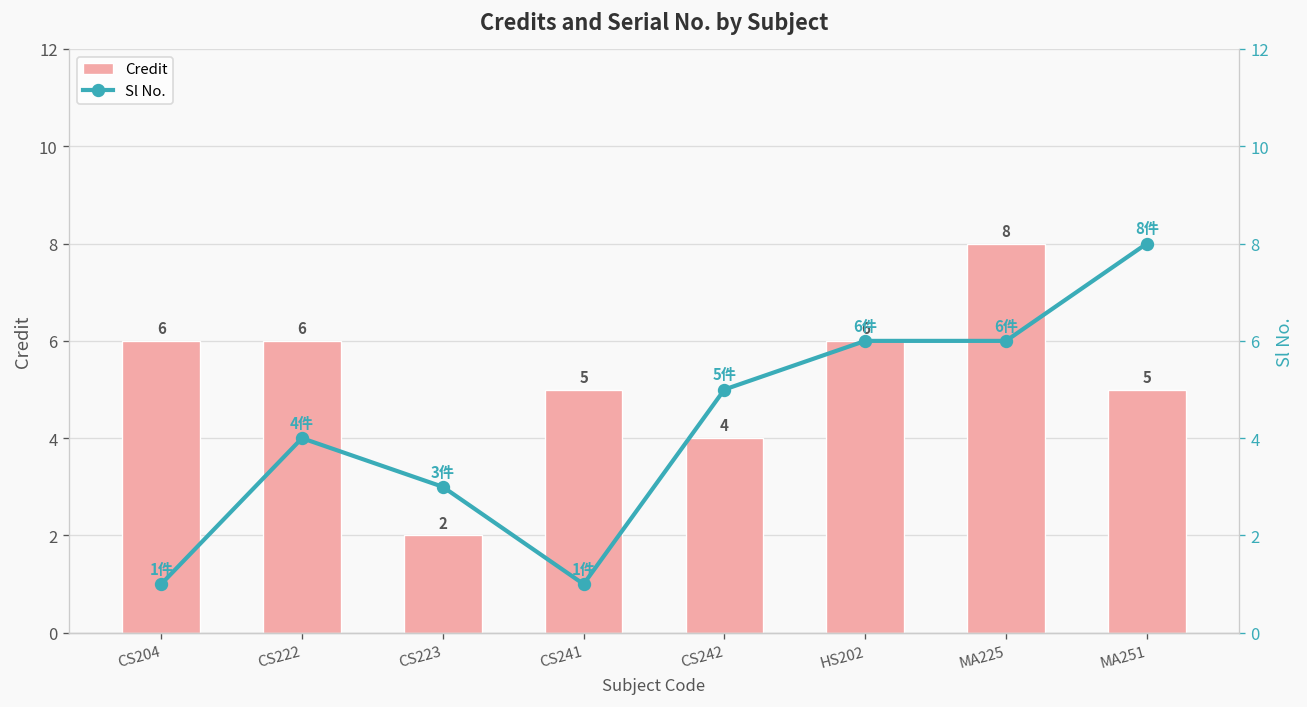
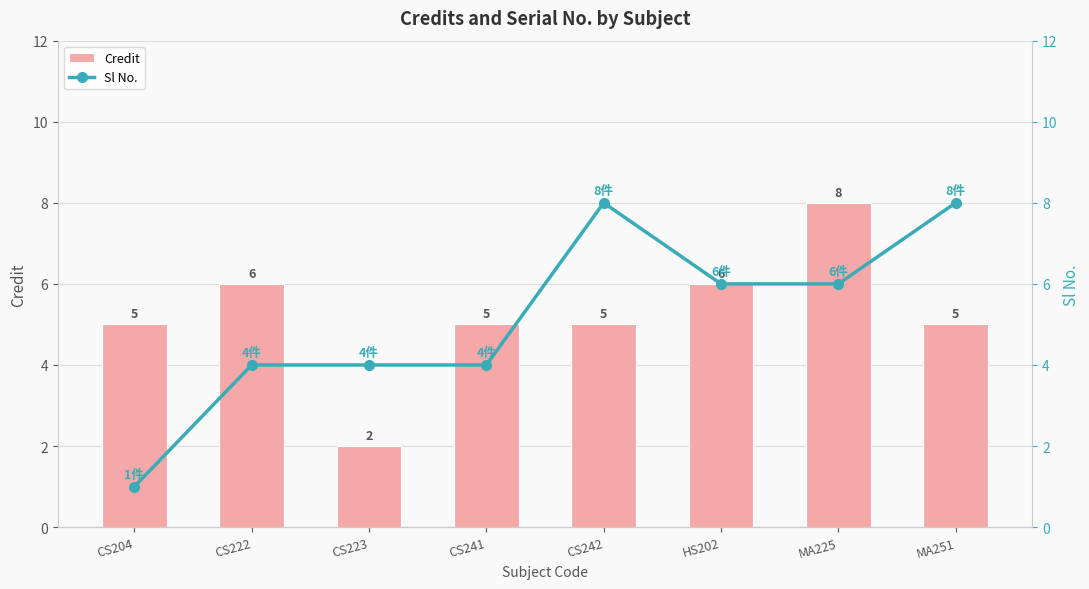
Credit, CS204: 6 -> 5
Credit, CS242: 4 -> 5
Sl No., CS223: 3件 -> 4件
Sl No., CS241: 1件 -> 4件
Sl No., CS242: 5件 -> 8件
